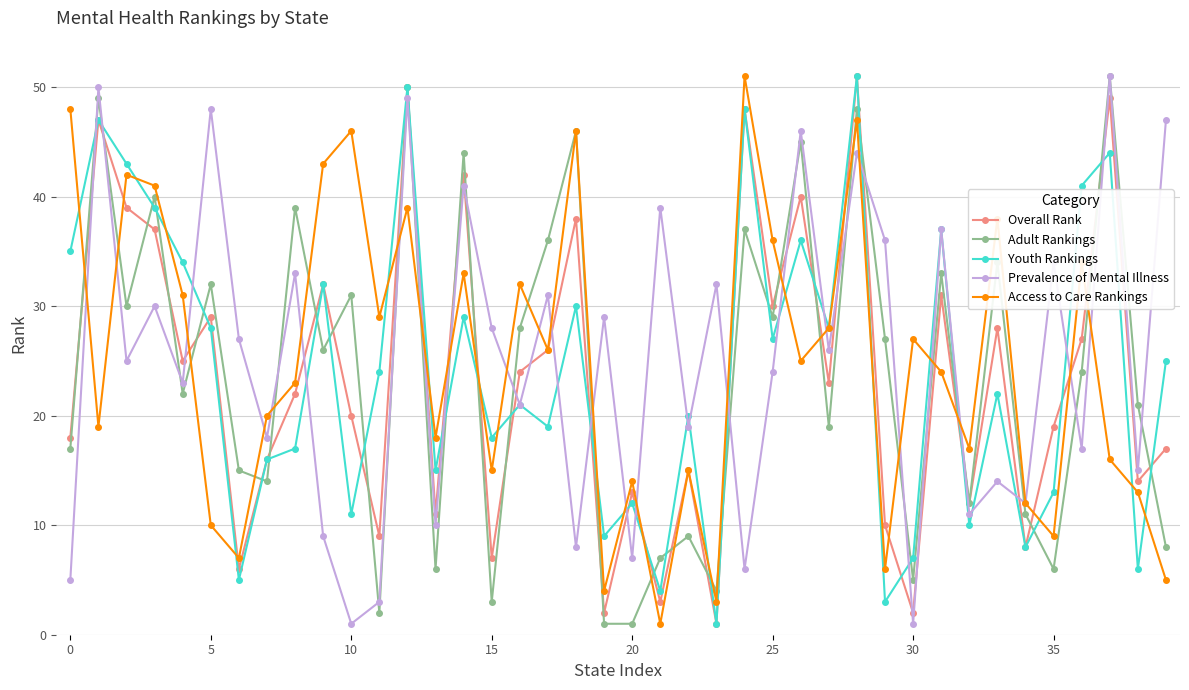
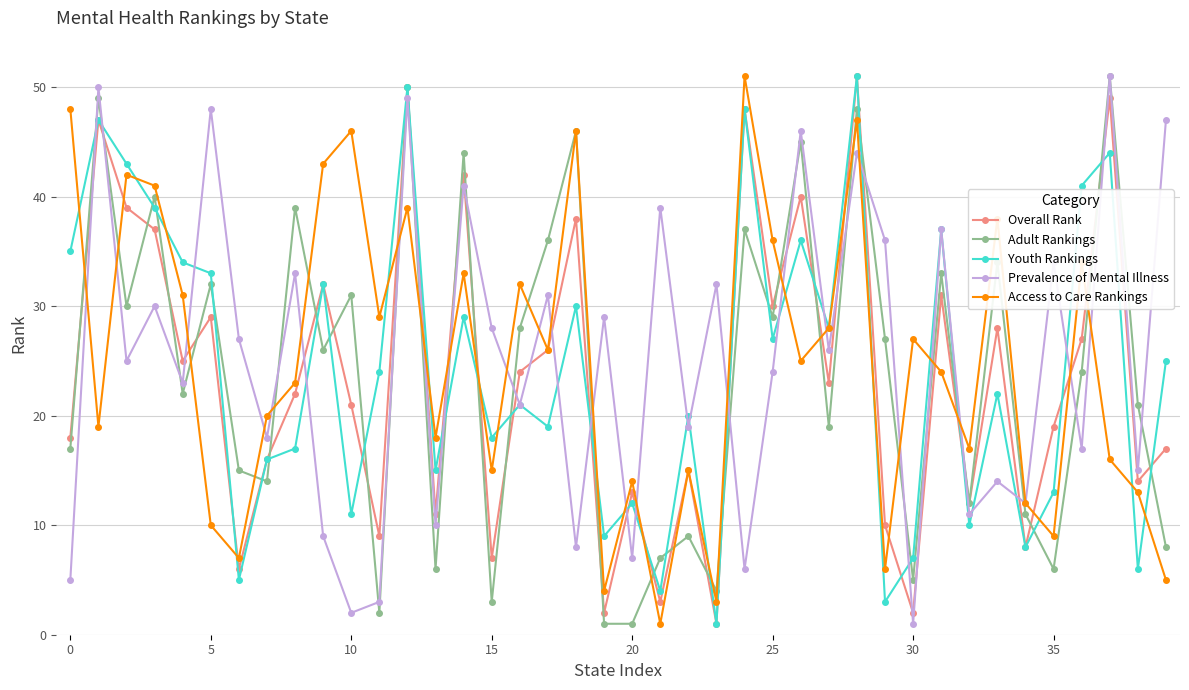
Youth Rankings, 5: 28 -> 33
Overall Rank, 10: 20 -> 21
Prevalence of Mental Illness, 10: 1 -> 2
